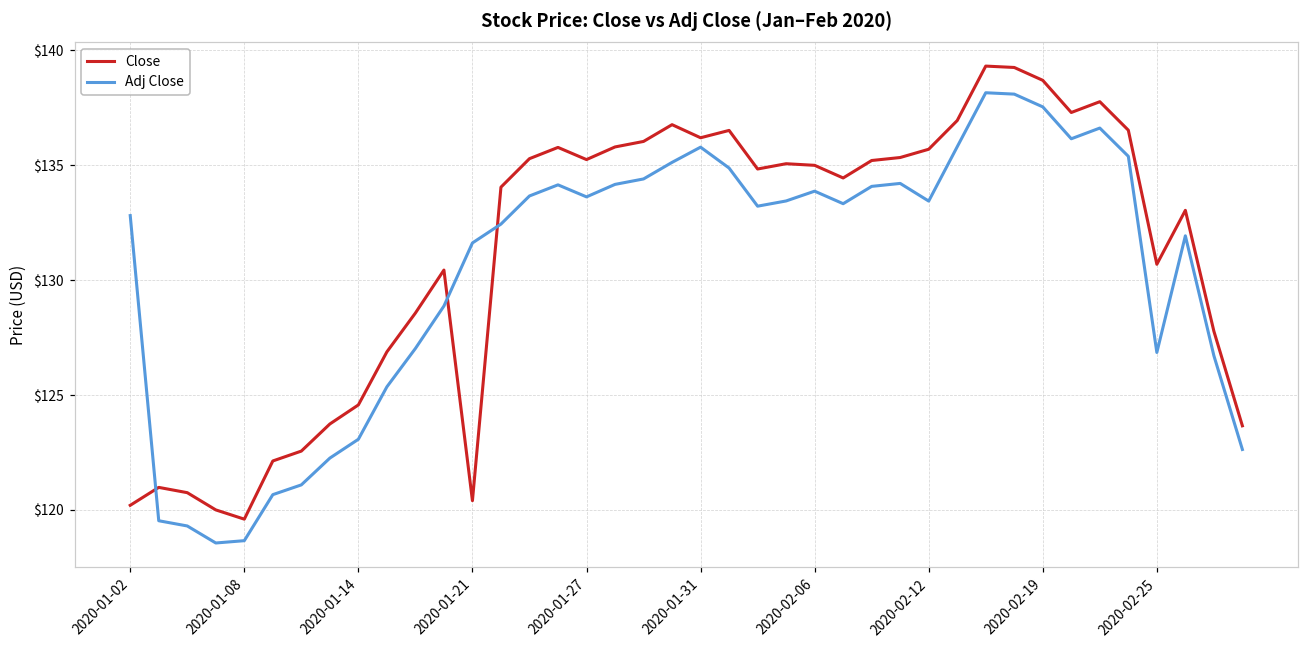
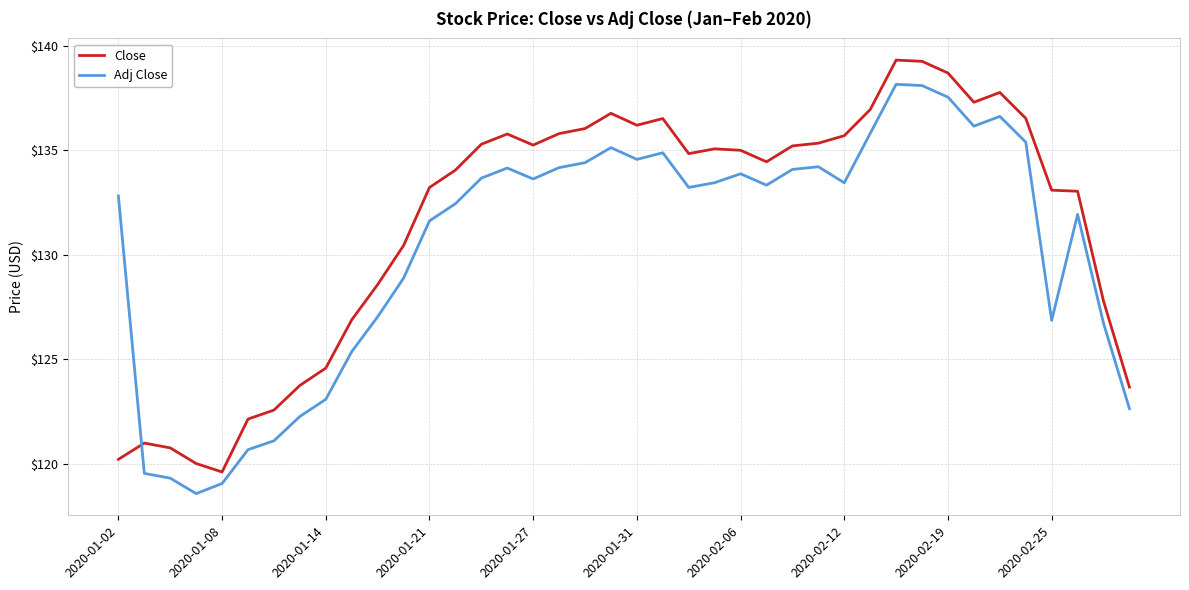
Adj Close, 2020-01-08: $118.7 -> $119.0
Close, 2020-01-21: $120.4 -> $133.2
Adj Close, 2020-01-31: $135.8 -> $134.6
Close, 2020-02-25: $130.7 -> $133.1
